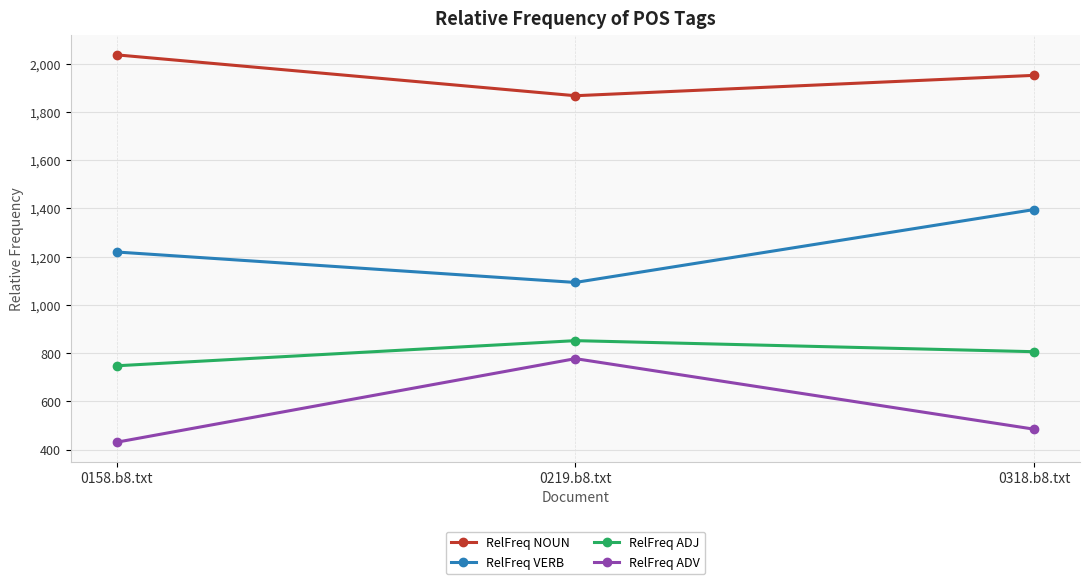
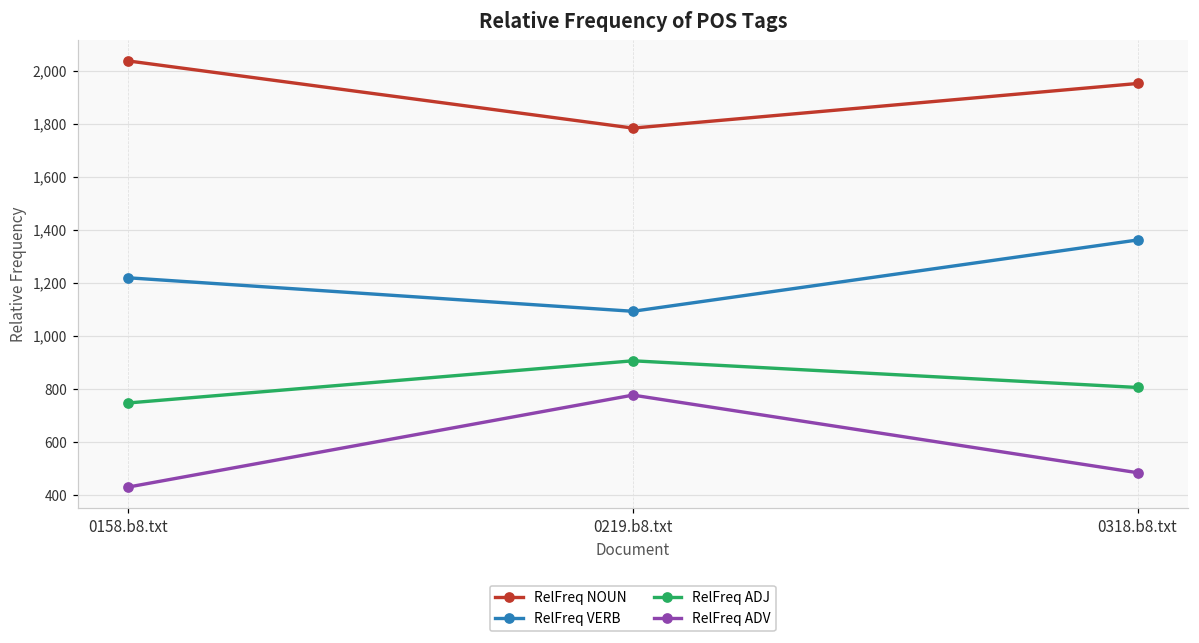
RelFreq NOUN, 0219.b8.txt: 1,870 -> 1,780
RelFreq ADJ, 0219.b8.txt: 850 -> 910
RelFreq VERB, 0318.b8.txt: 1,400 -> 1,360
